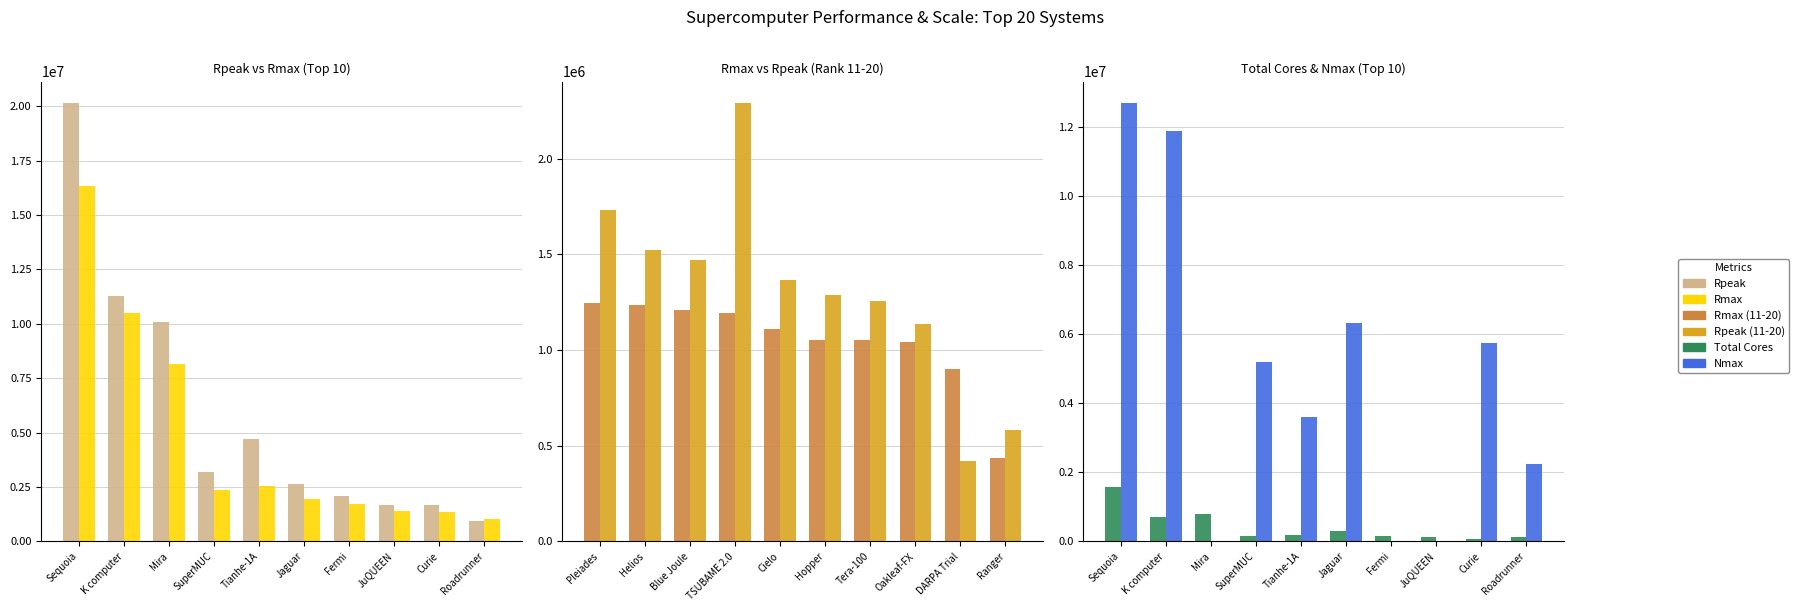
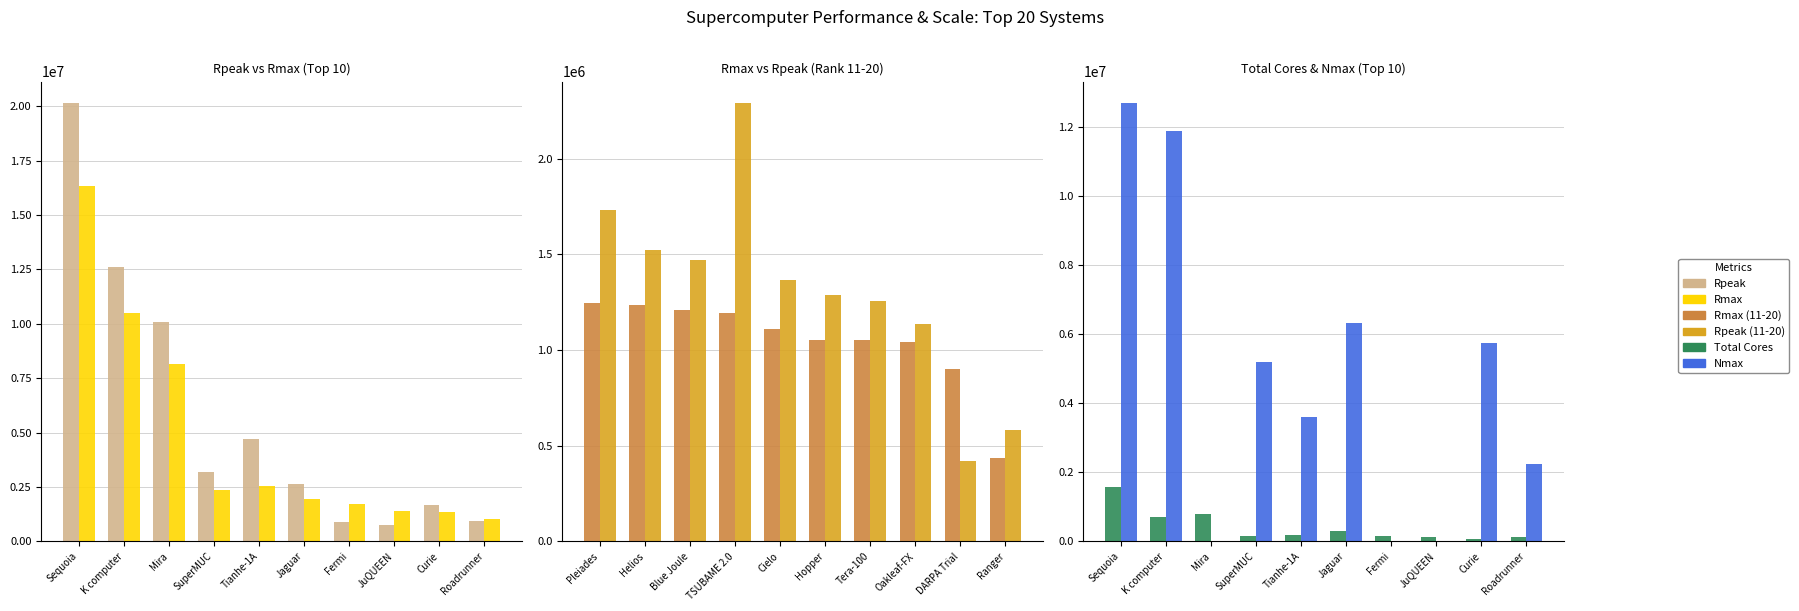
Rpeak vs Rmax (Top 10), Rpeak, K computer: 11300000 -> 12600000
Rpeak vs Rmax (Top 10), Rpeak, Fermi: 2100000 -> 900000
Rpeak vs Rmax (Top 10), Rpeak, JuQUEEN: 1700000 -> 700000
